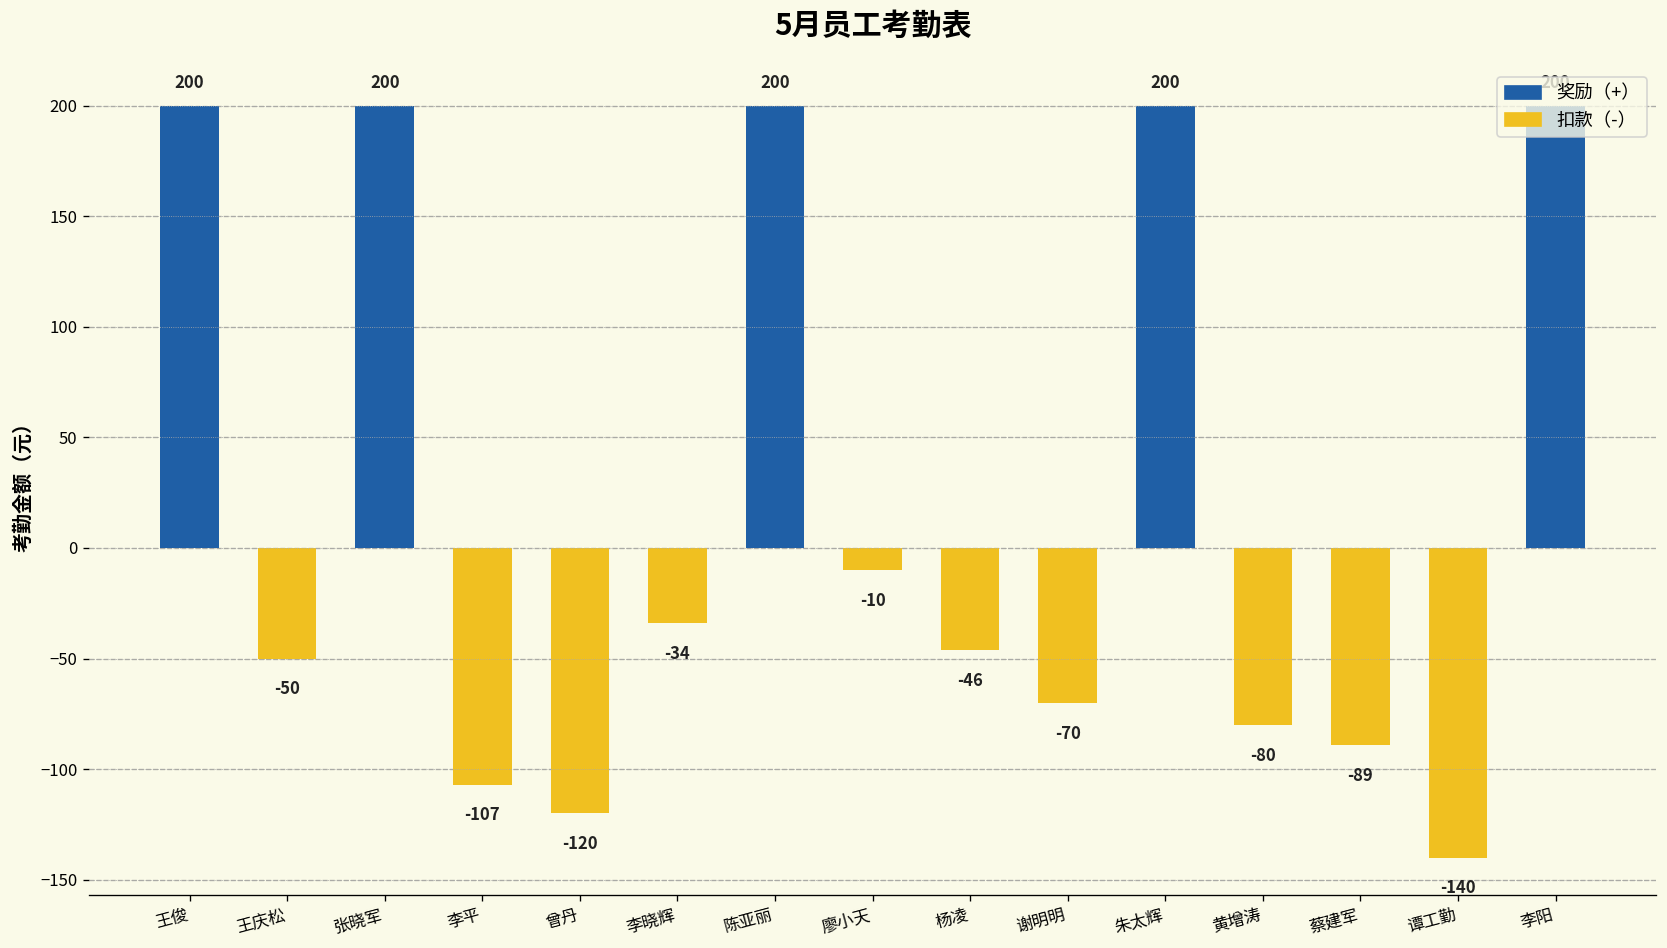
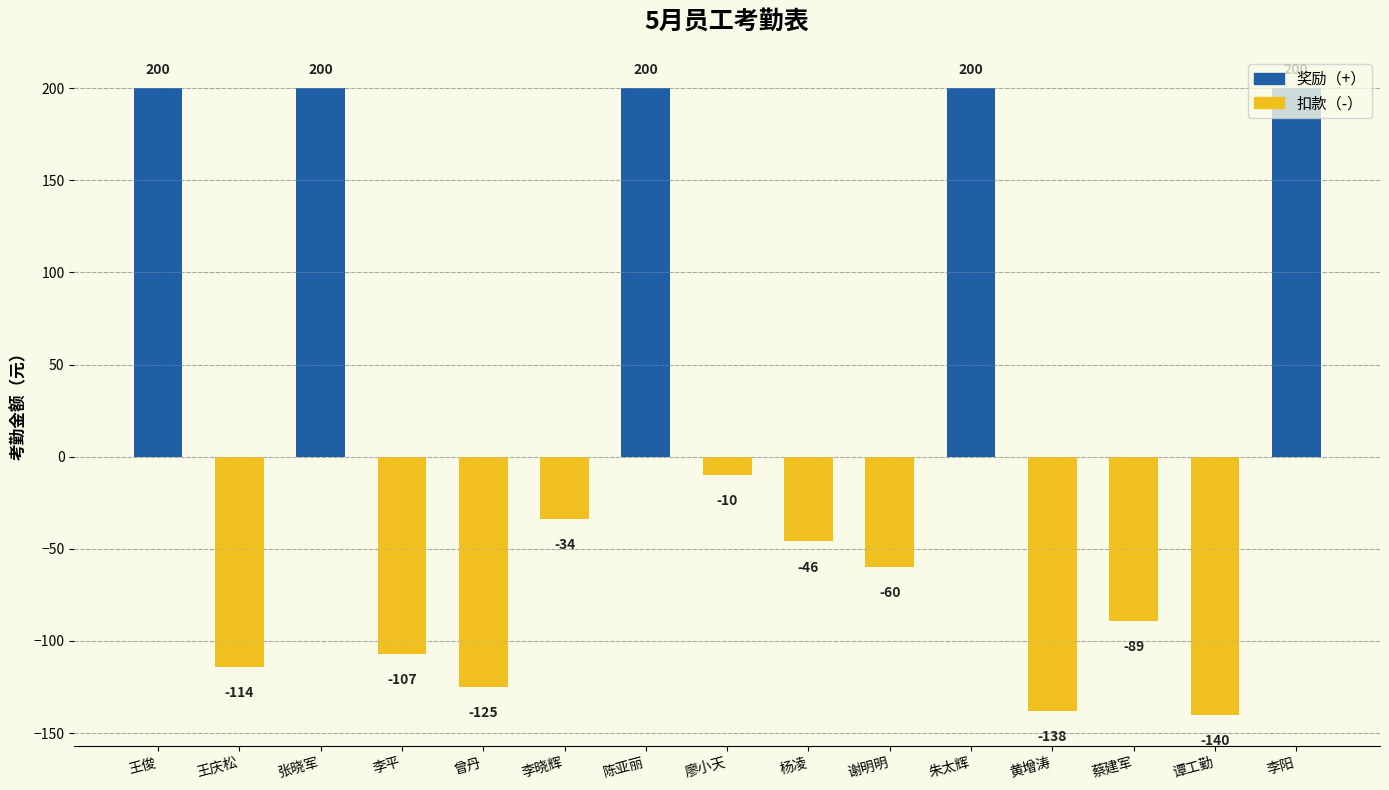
王庆松: -50 -> -114
曾丹: -120 -> -125
谢明明: -70 -> -60
黄增涛: -80 -> -138
